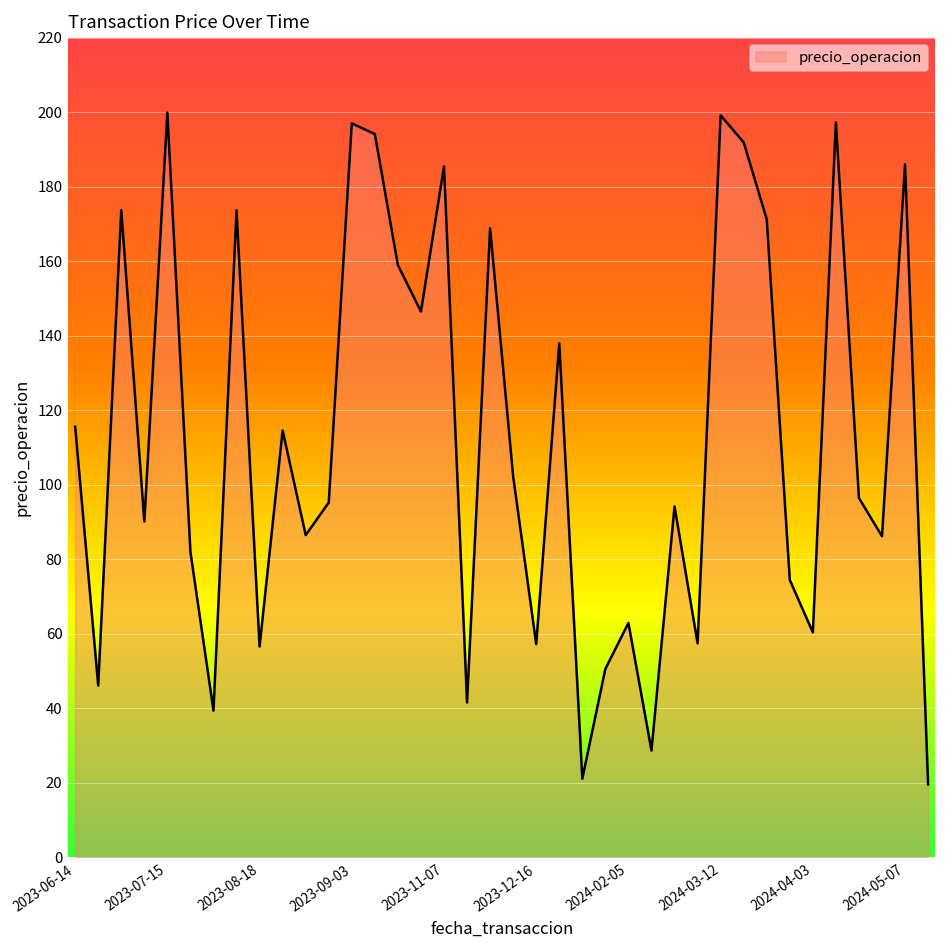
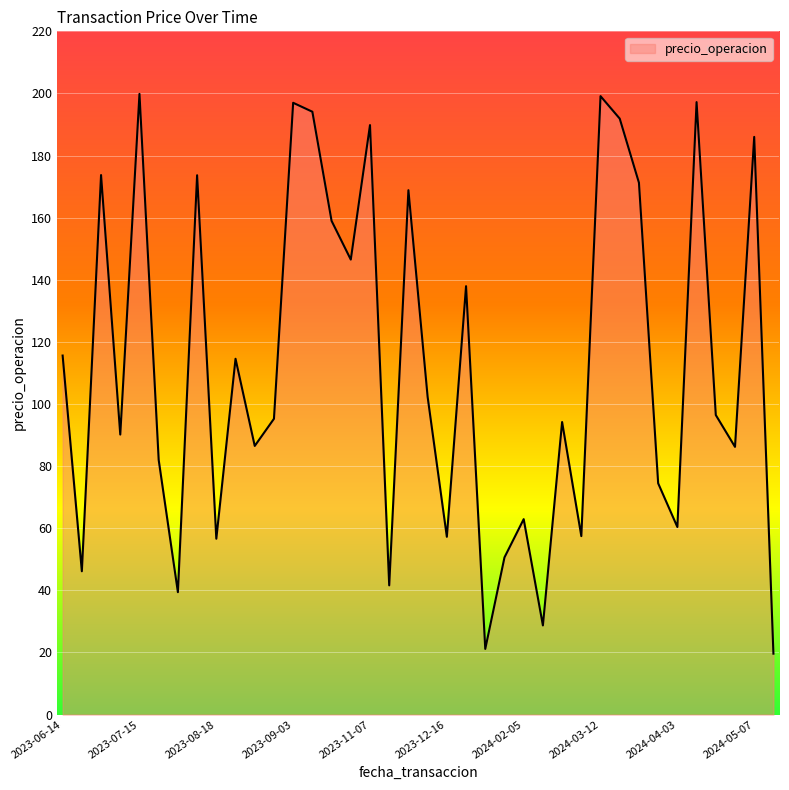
2023-11-07: 185 -> 190
